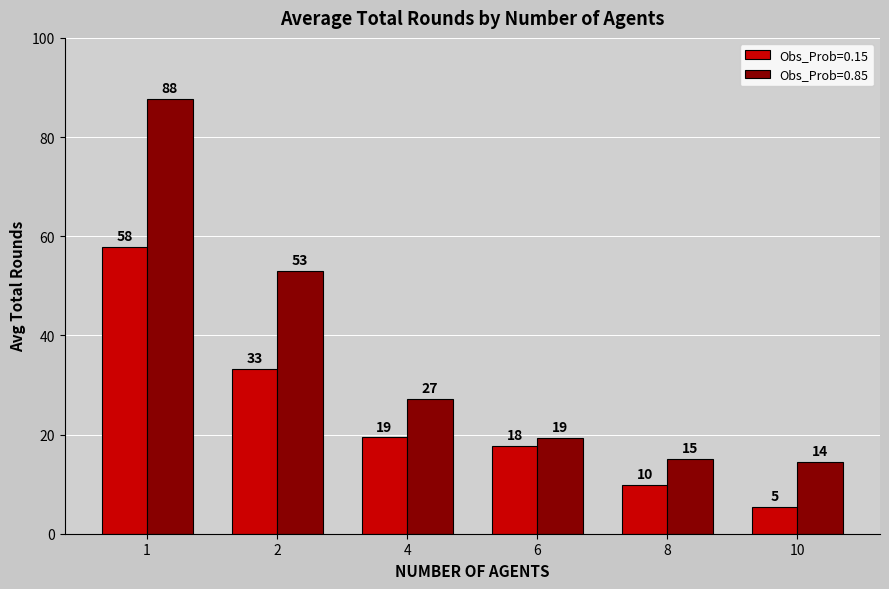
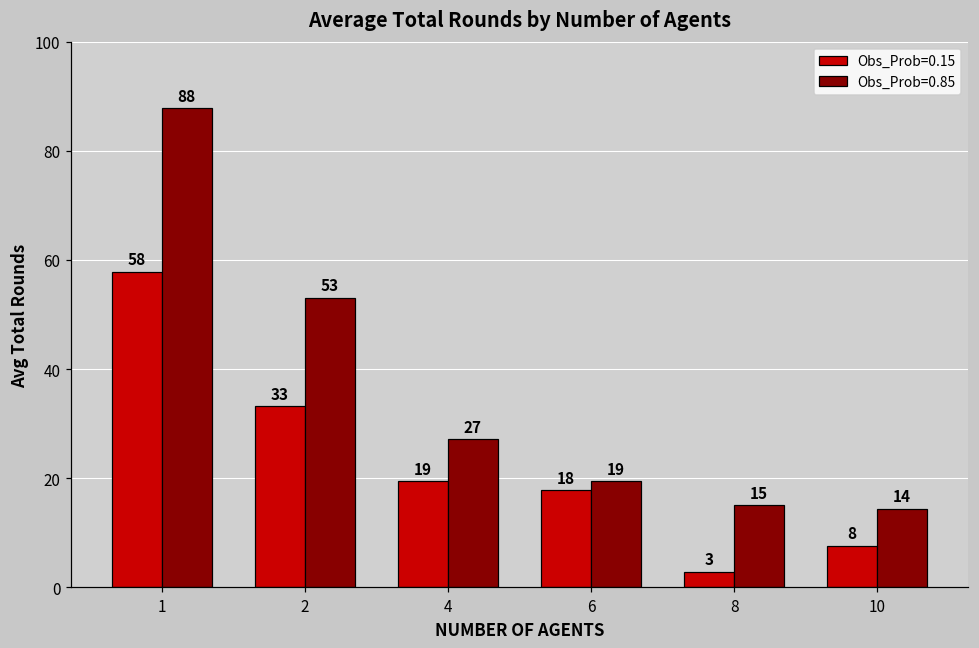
Obs_Prob=0.15, 8: 10 -> 3
Obs_Prob=0.15, 10: 5 -> 8
